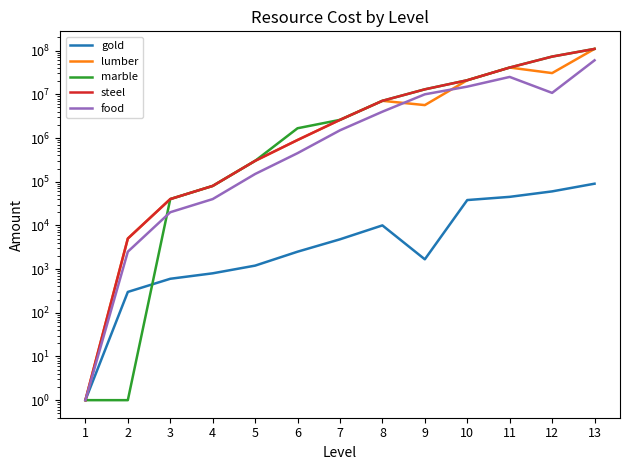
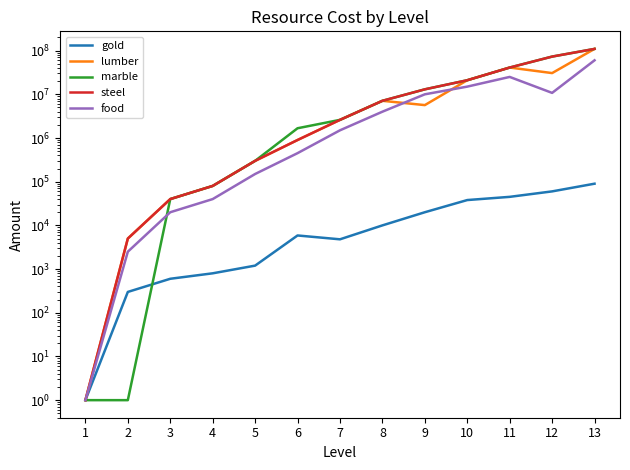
gold, 6: 3000 -> 6000
gold, 9: 1700 -> 20000
